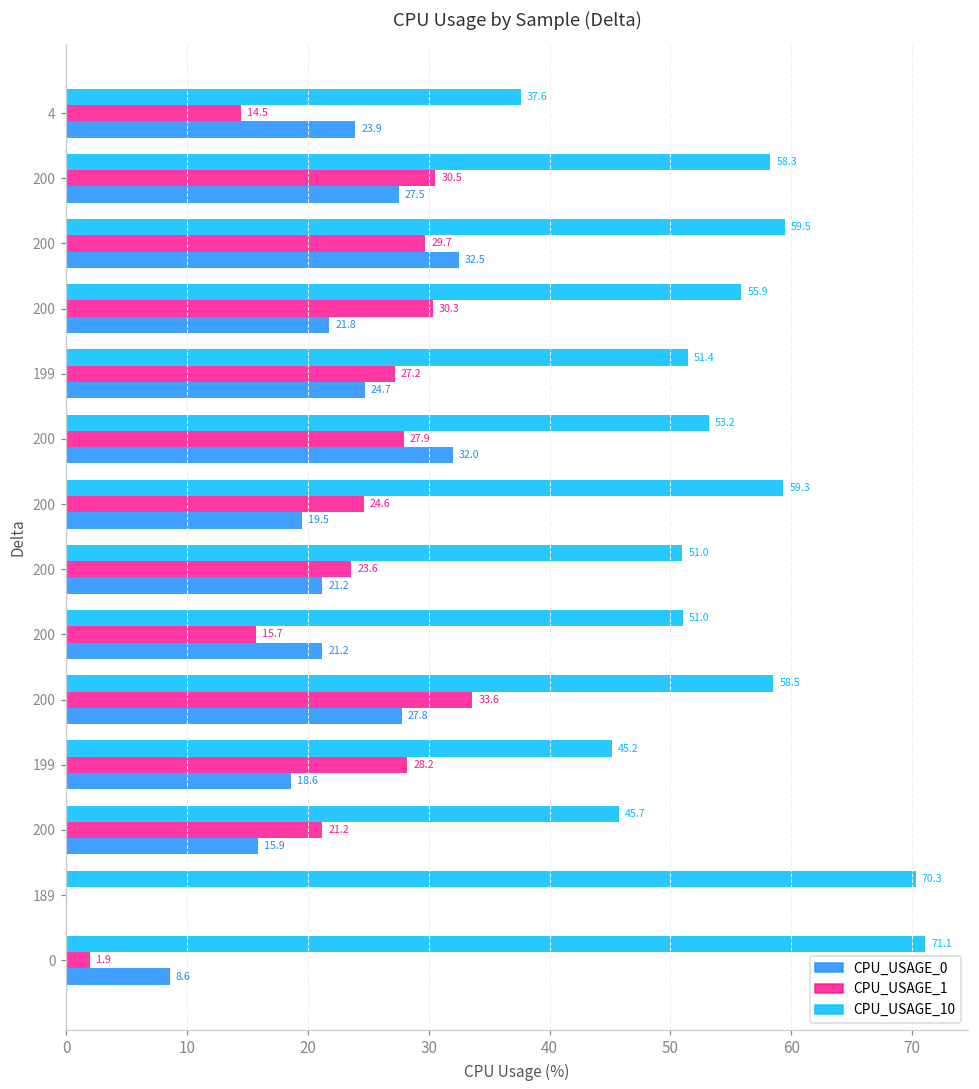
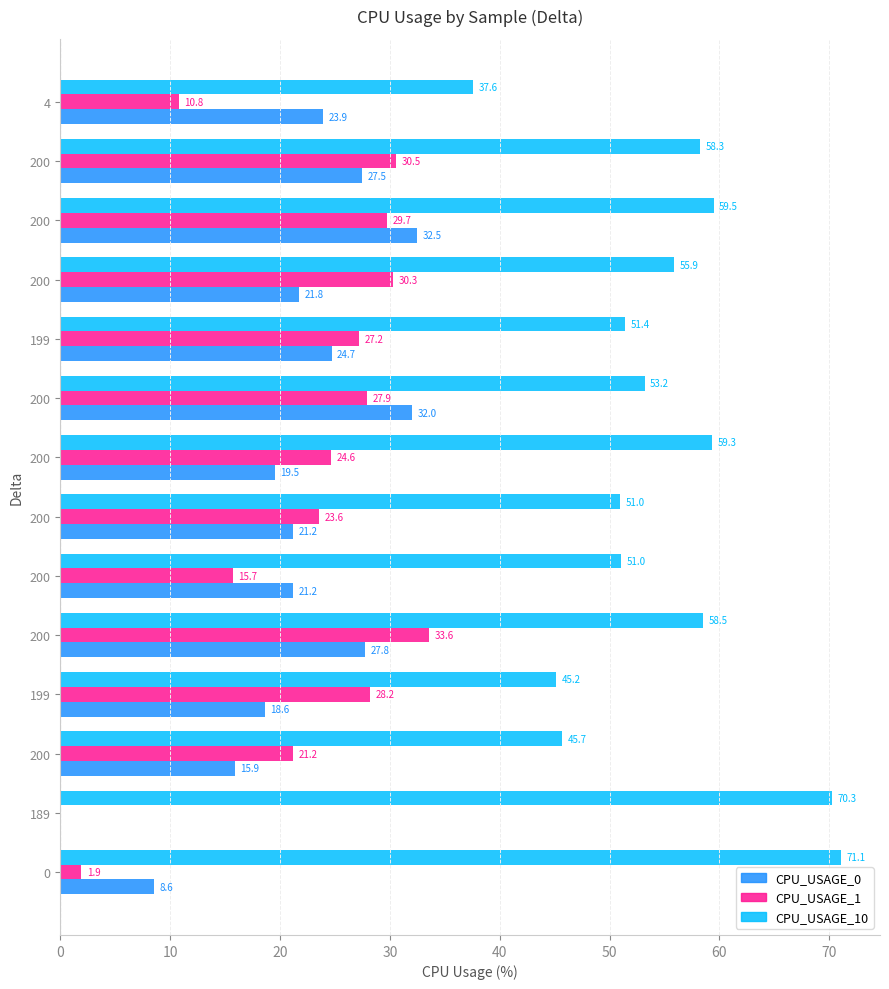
CPU_USAGE_1, 4: 14.5 -> 10.8
